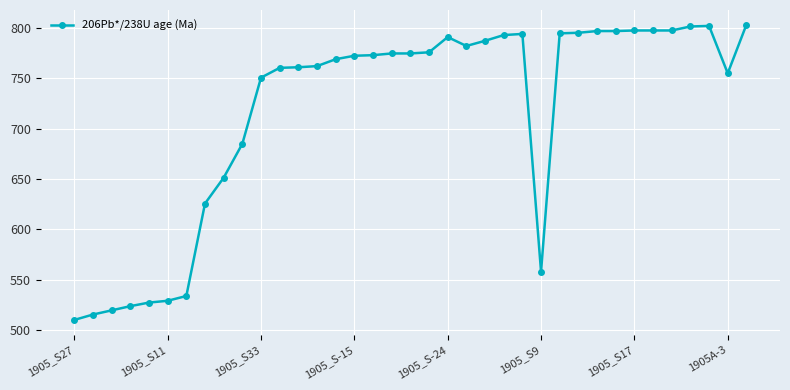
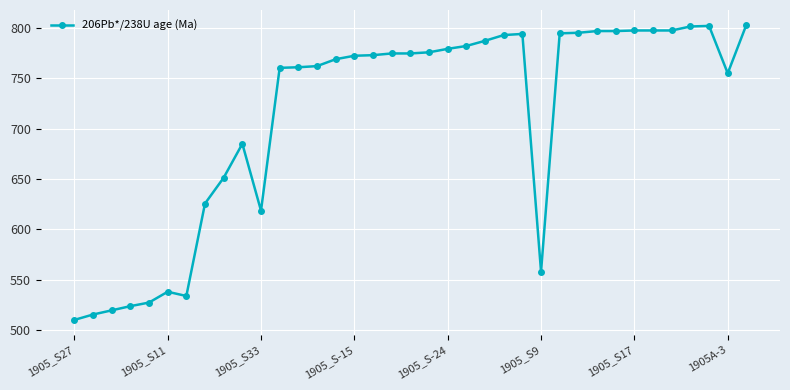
1905_S11: 529 -> 538
1905_S33: 751 -> 618
1905_S-24: 791 -> 779
